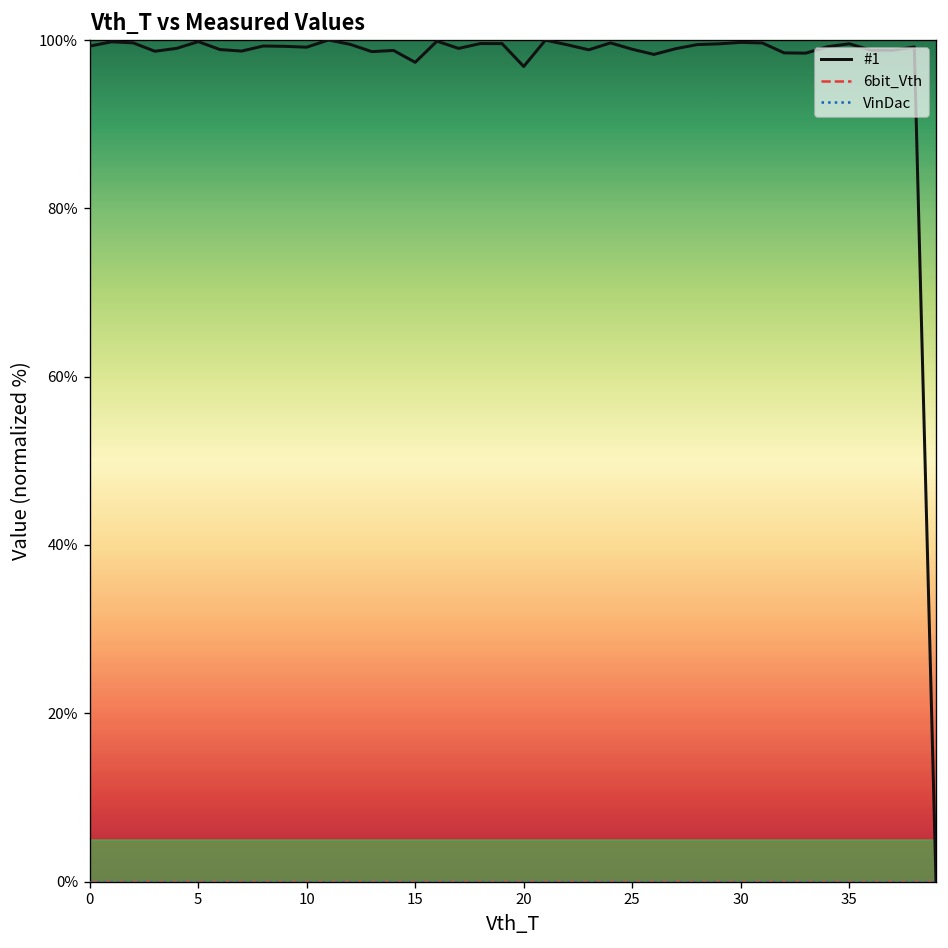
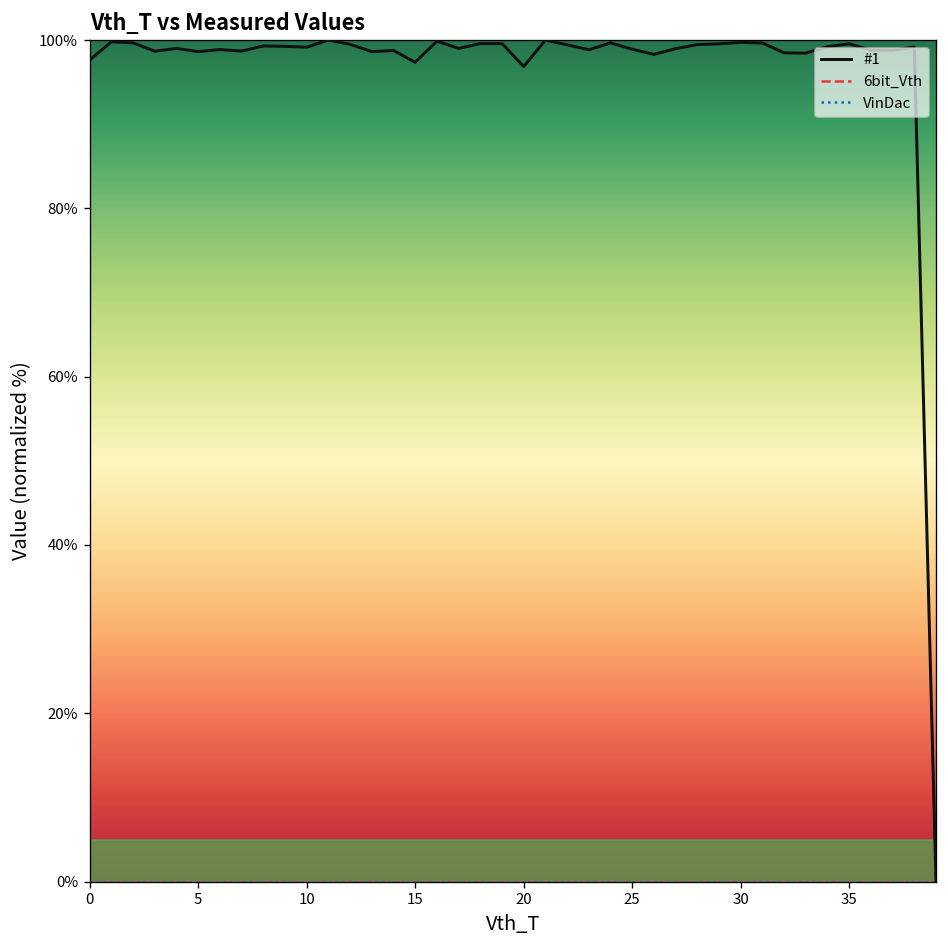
#1, 0: 99% -> 98%
#1, 5: 100% -> 99%
